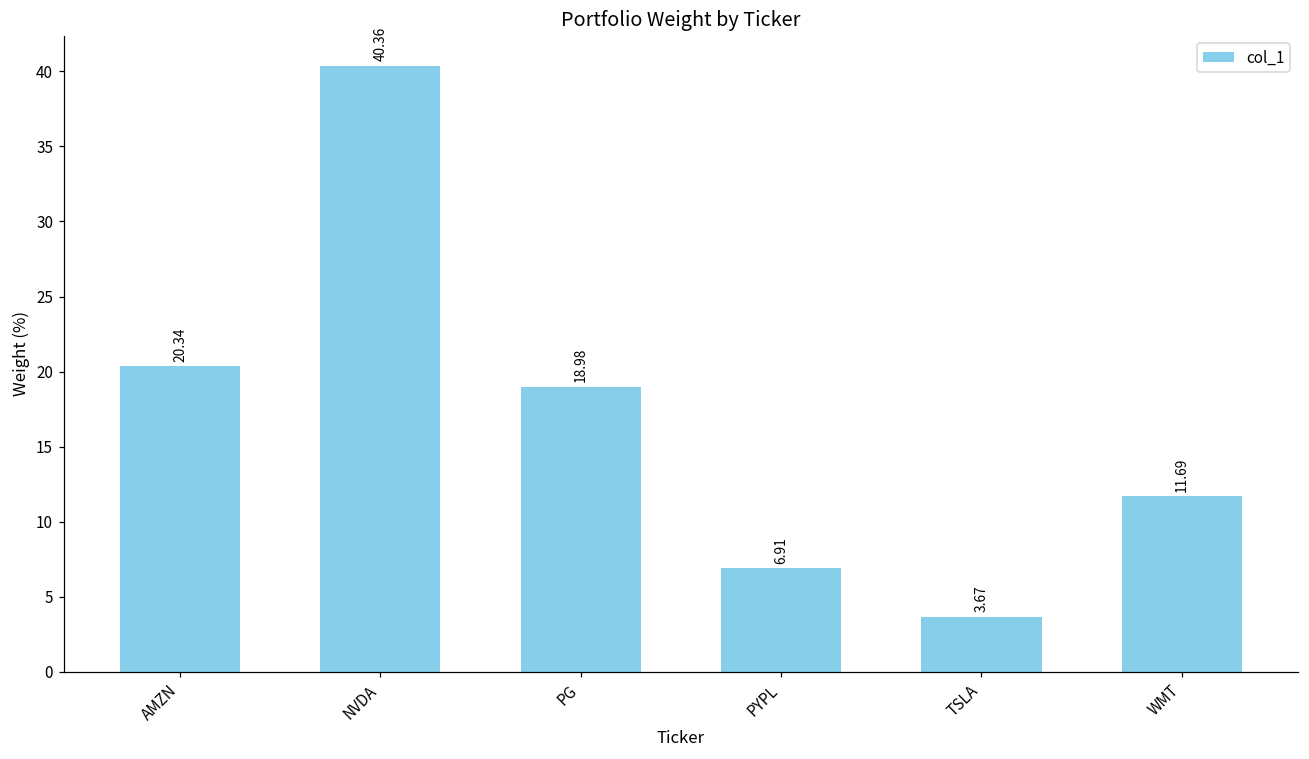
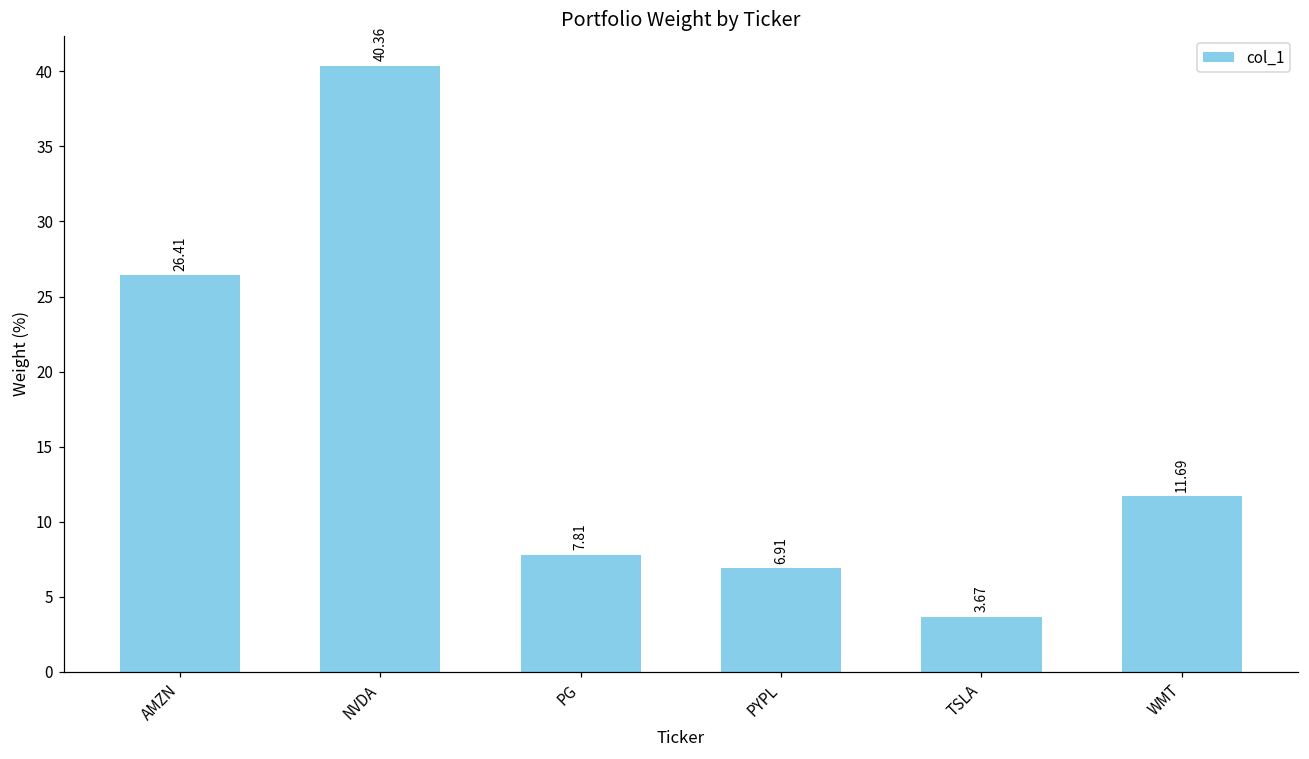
AMZN: 20.34 -> 26.41
PG: 18.98 -> 7.81
